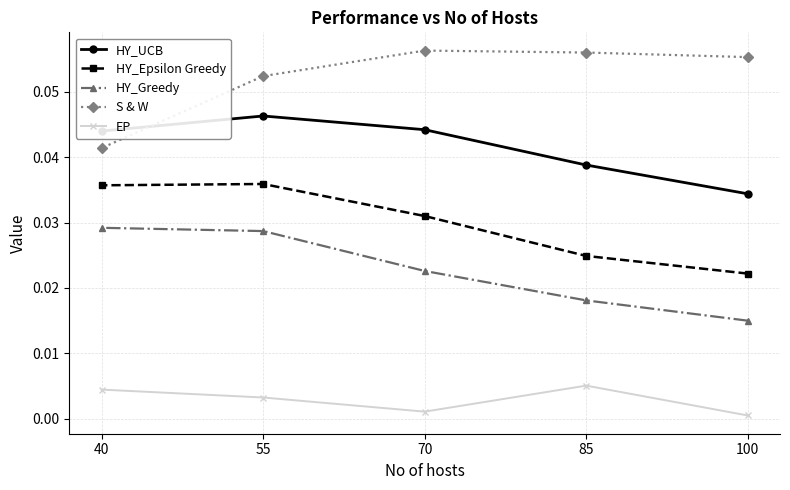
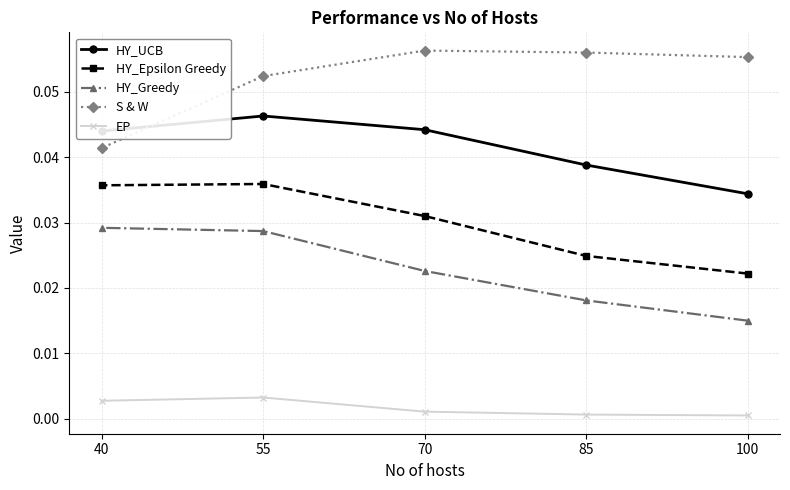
EP, 40: 0.004 -> 0.003
EP, 85: 0.005 -> 0.001
